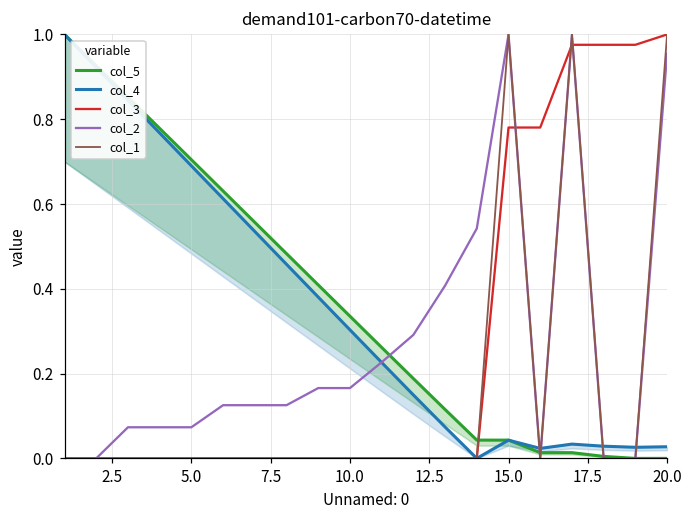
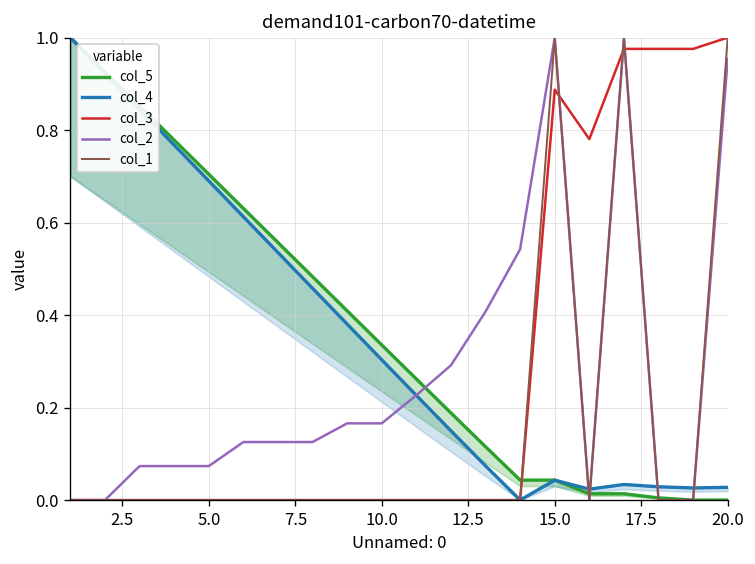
col_3, 15.0: 0.78 -> 0.89
